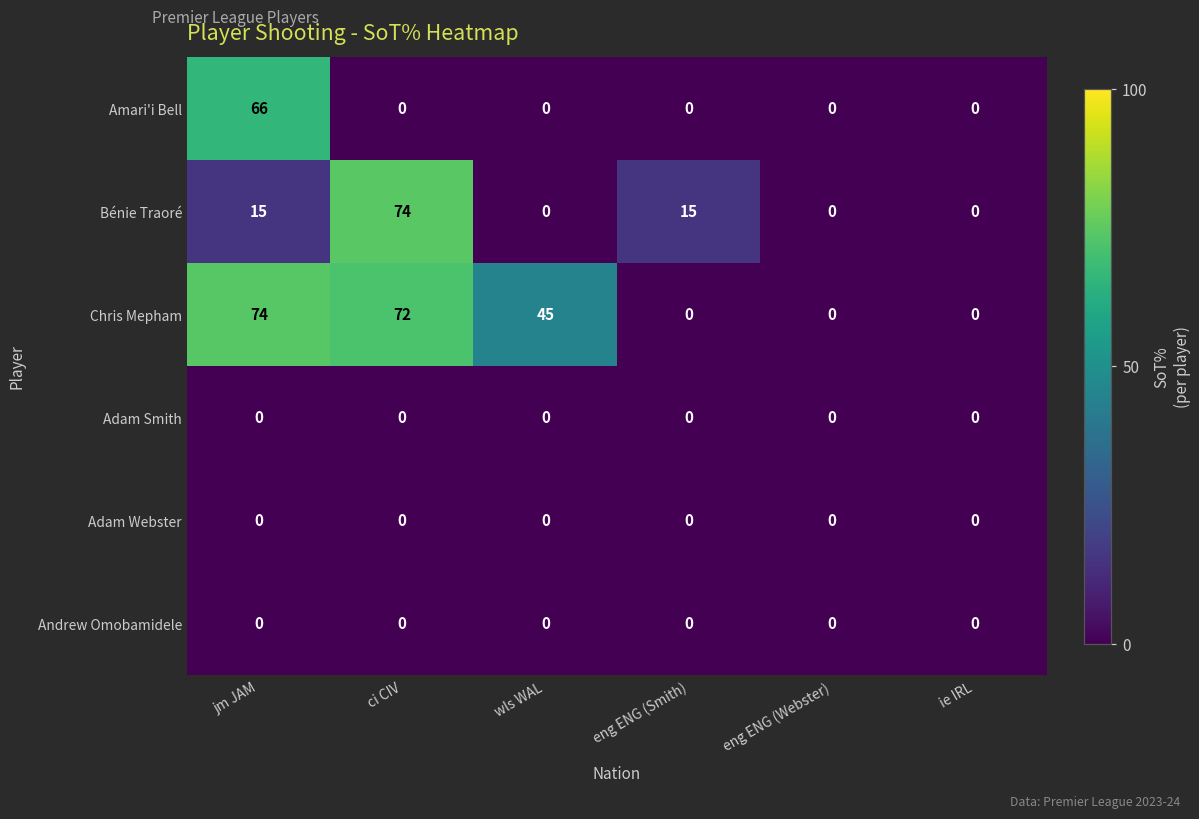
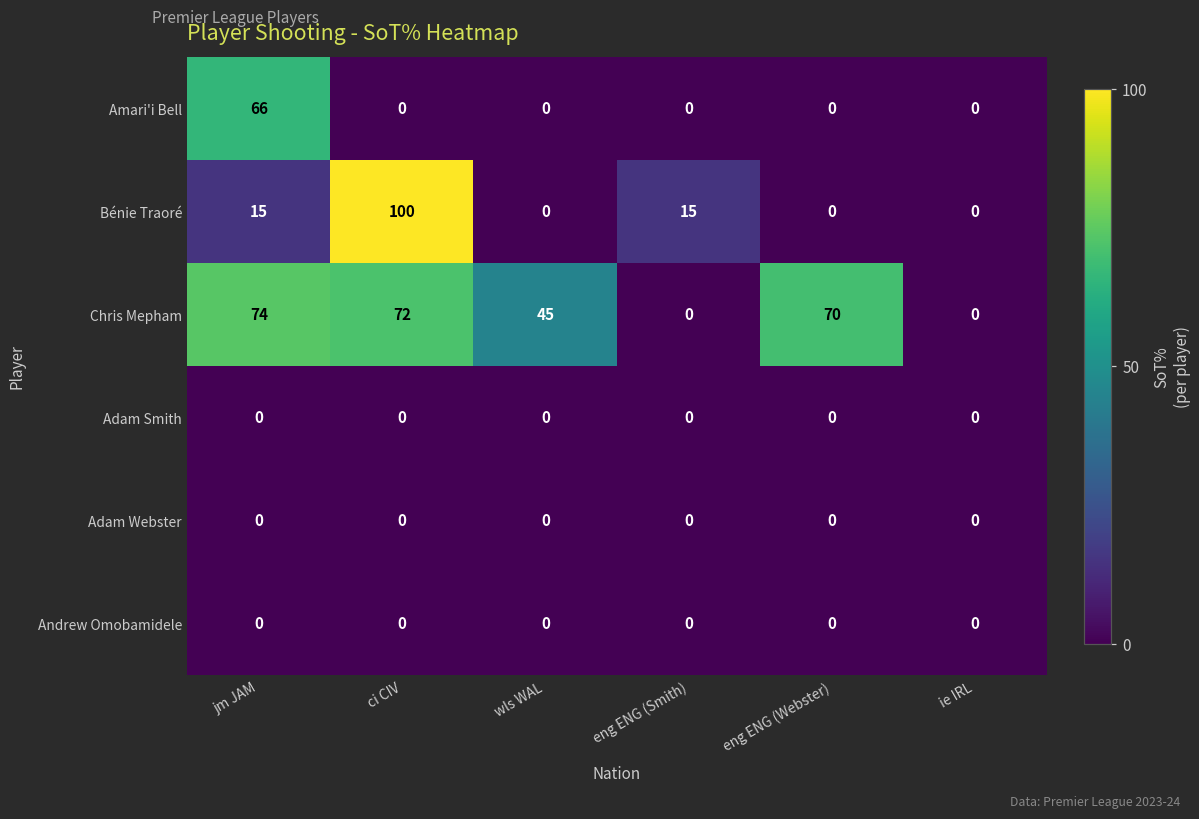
Bénie Traoré, ci CIV: 74 -> 100
Chris Mepham, eng ENG (Webster): 0 -> 70
